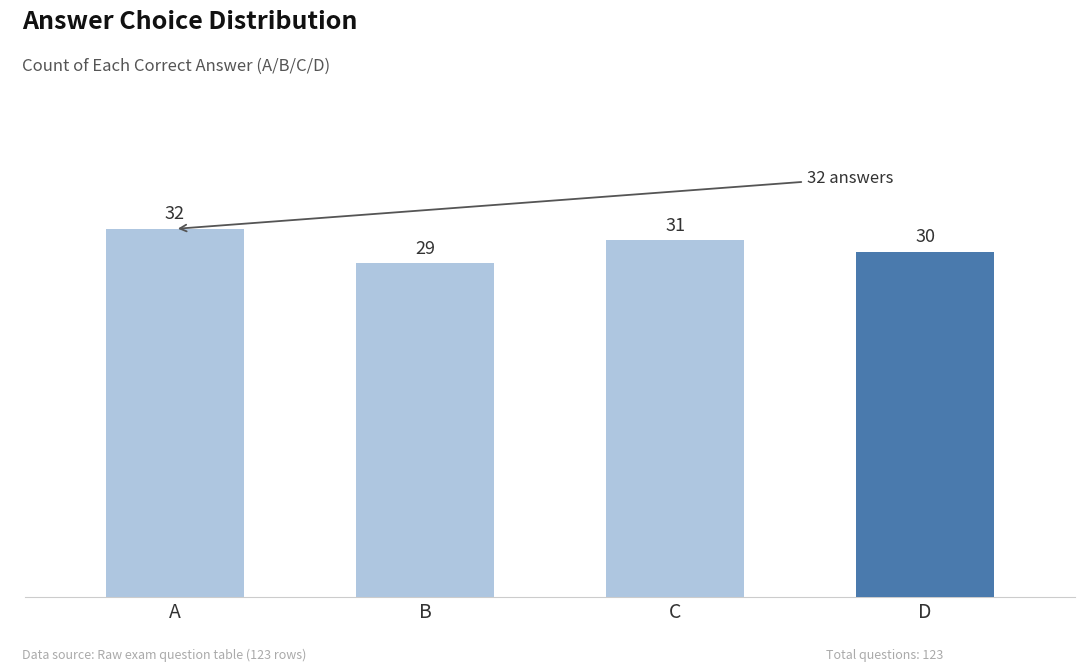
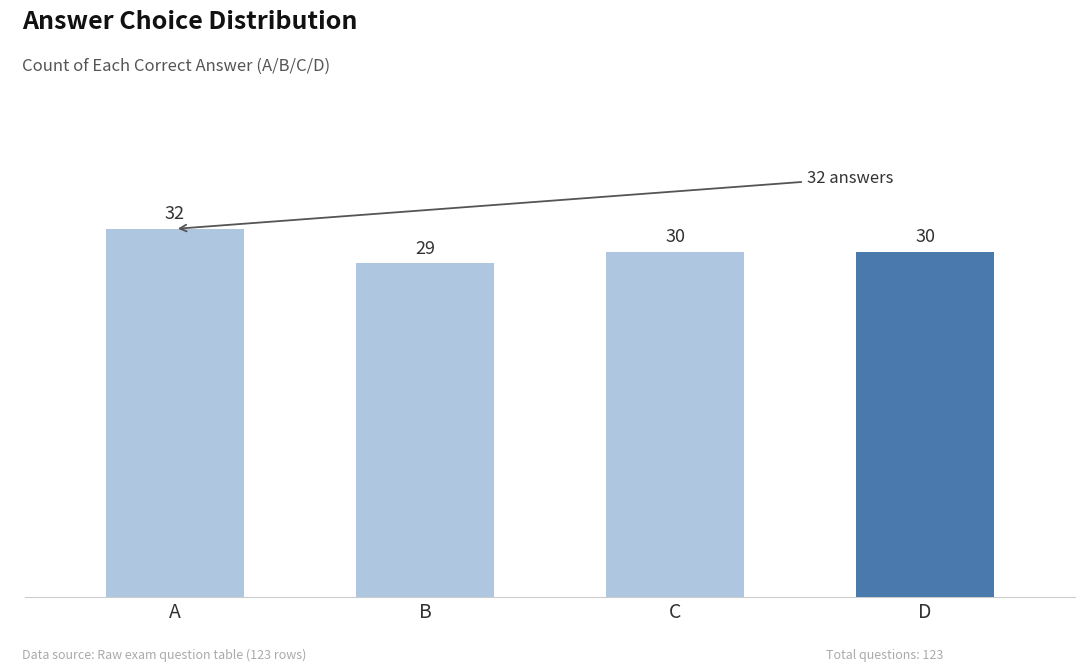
C: 31 -> 30
